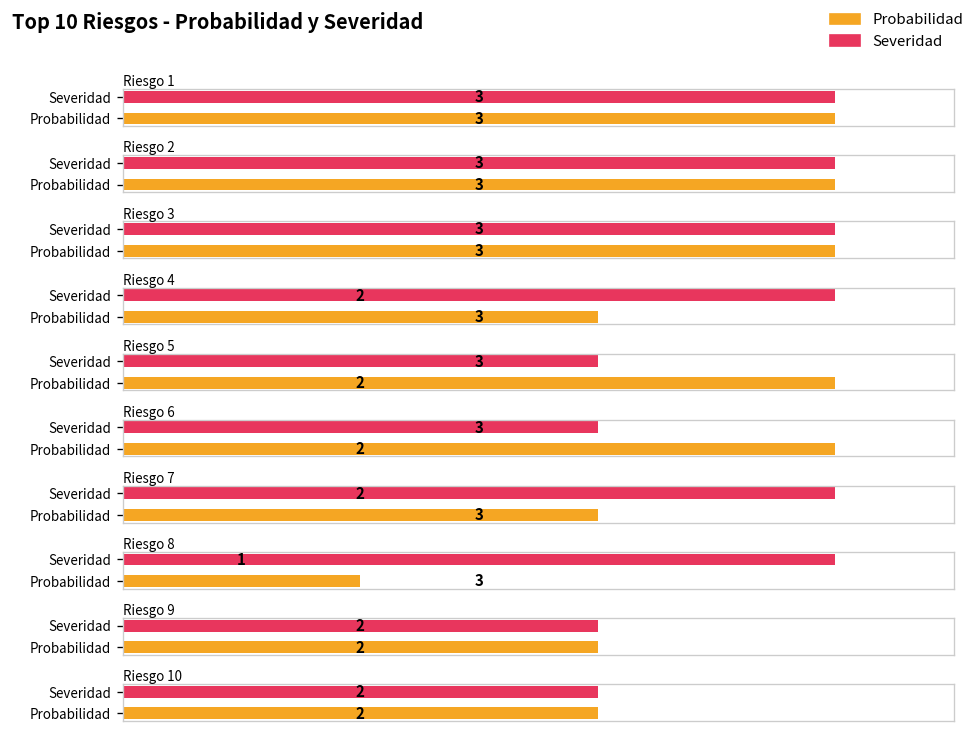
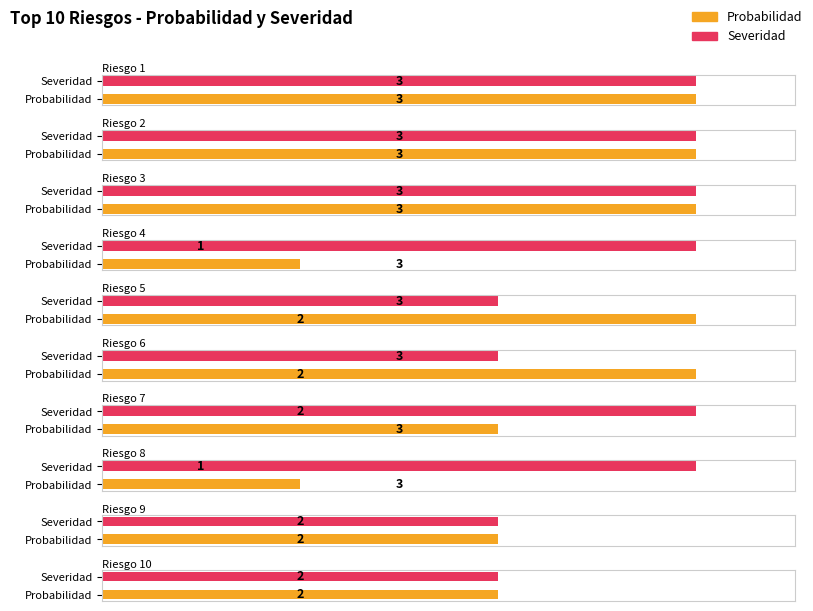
Riesgo 4, Probabilidad: 2 -> 1
